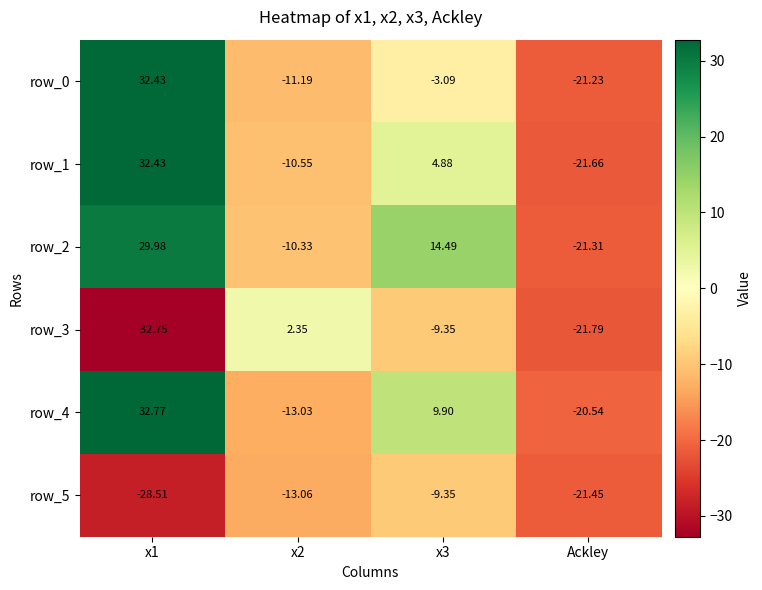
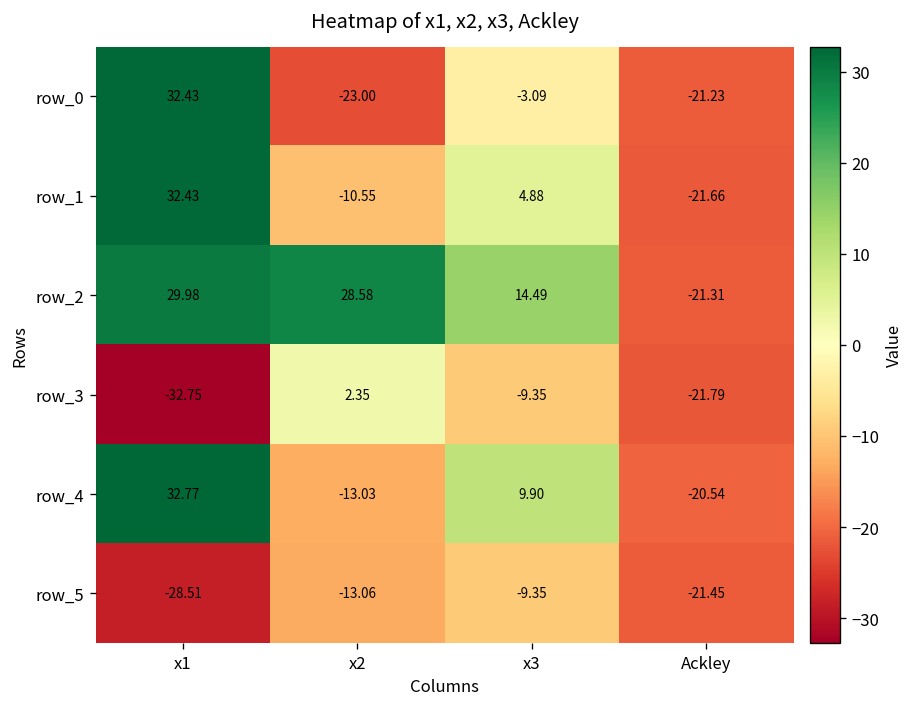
row_0, x2: -11.19 -> -23.00
row_2, x2: -10.33 -> 28.58
